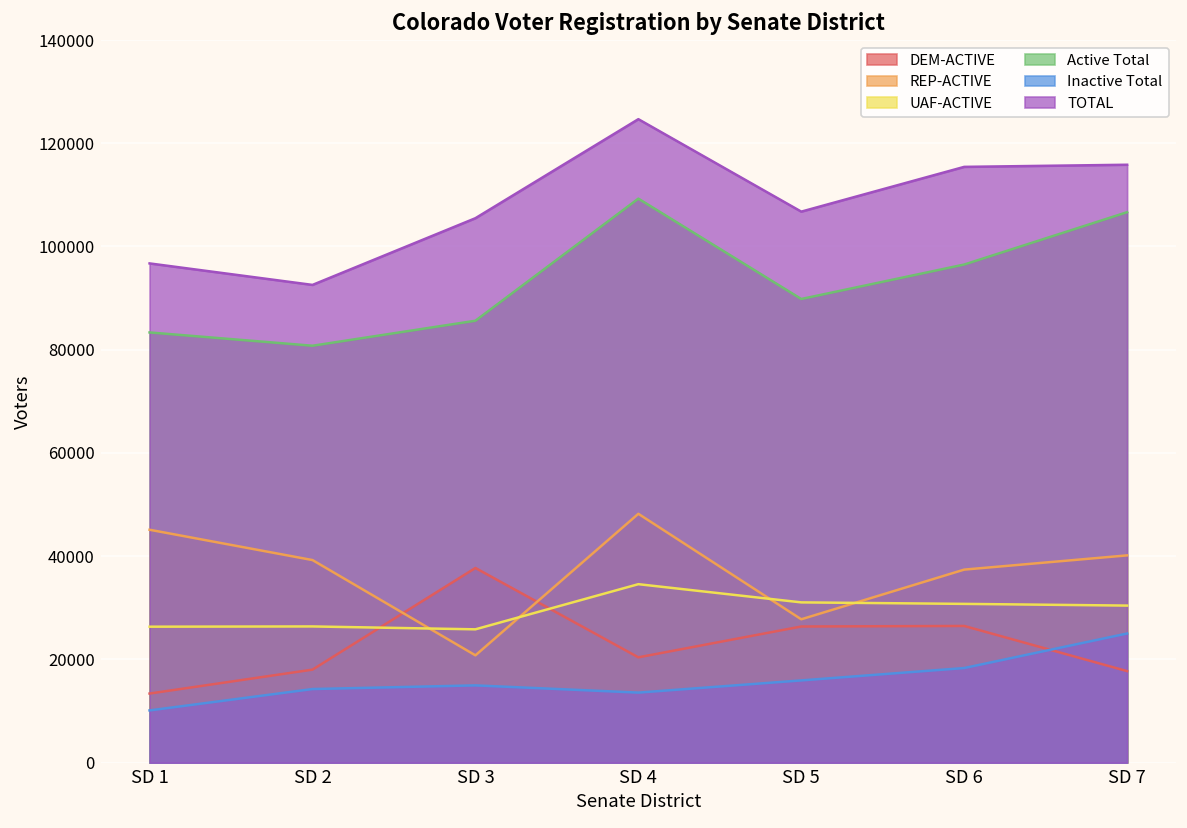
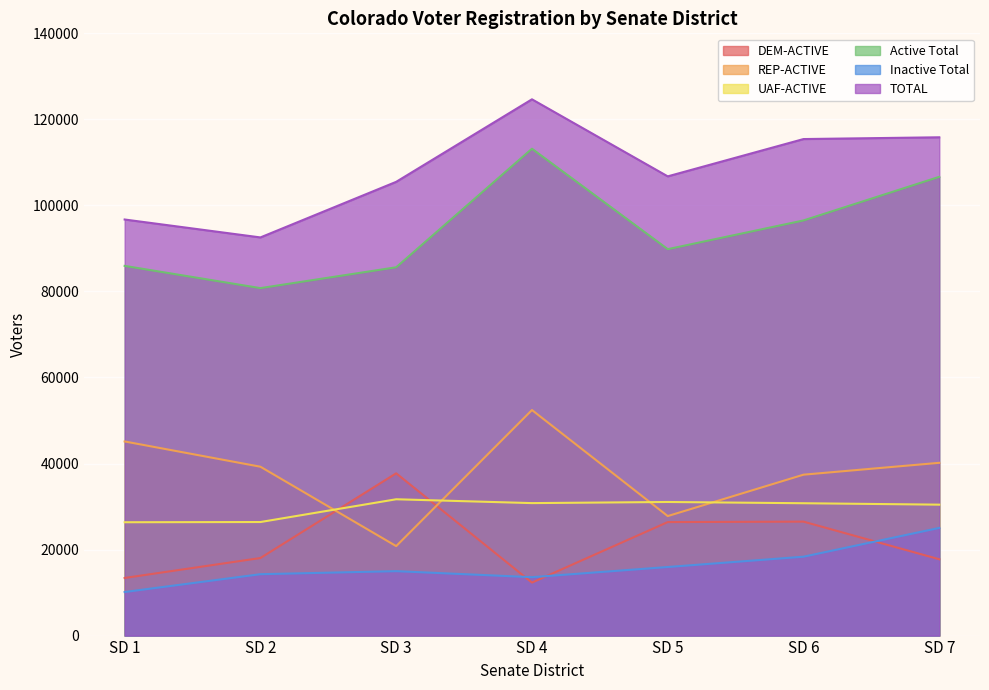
Active Total, SD 1: 83000 -> 86000
UAF-ACTIVE, SD 3: 26000 -> 32000
DEM-ACTIVE, SD 4: 20000 -> 12000
REP-ACTIVE, SD 4: 48000 -> 52000
UAF-ACTIVE, SD 4: 35000 -> 31000
Active Total, SD 4: 109000 -> 113000
